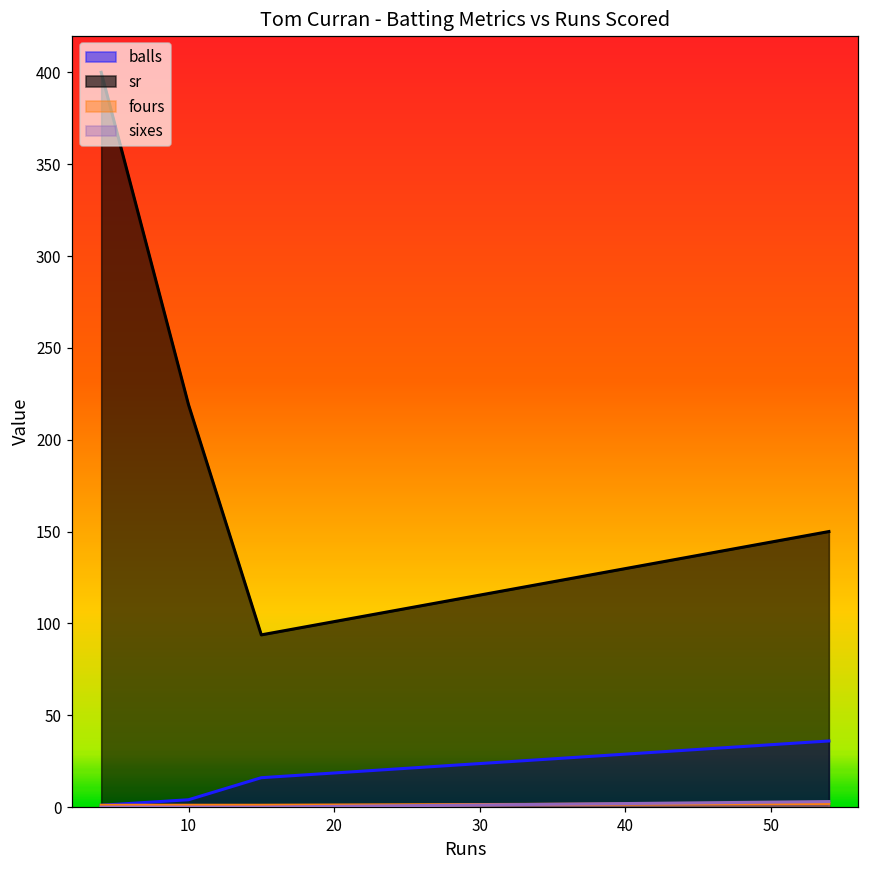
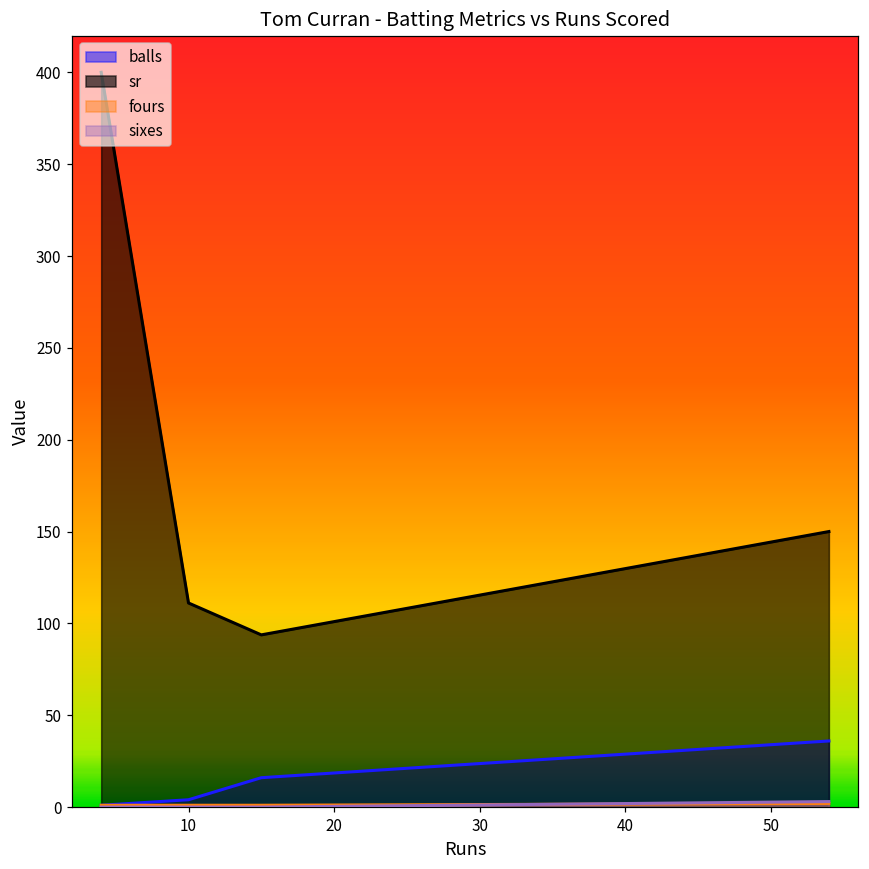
sr, 10: 219 -> 111
